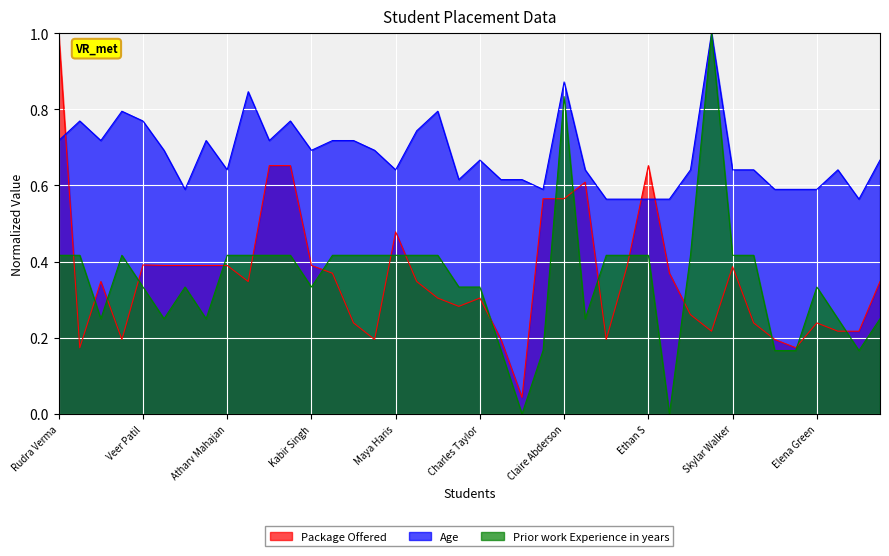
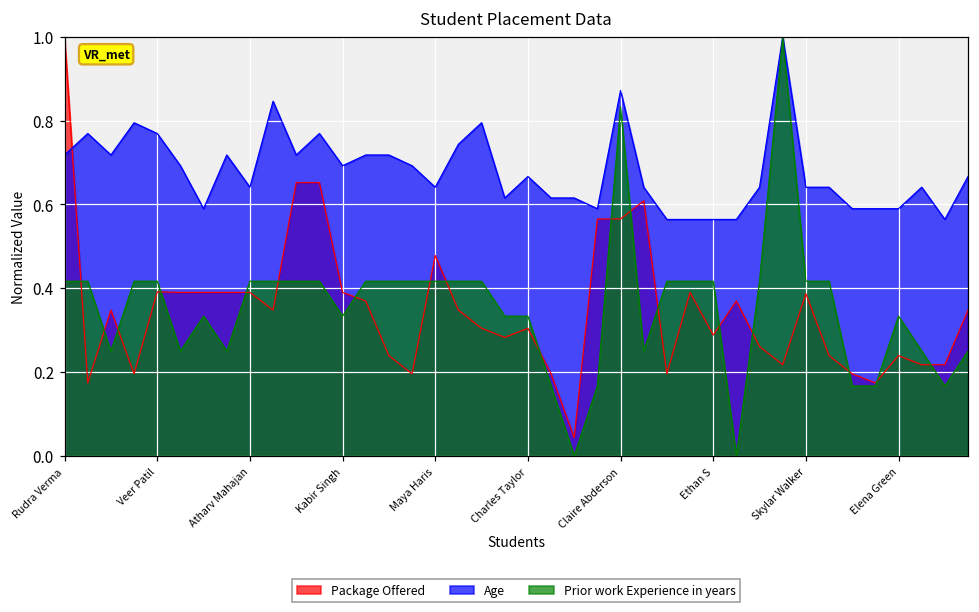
Prior work Experience in years, Veer Patil: 0.33 -> 0.42
Package Offered, Ethan S: 0.65 -> 0.29
